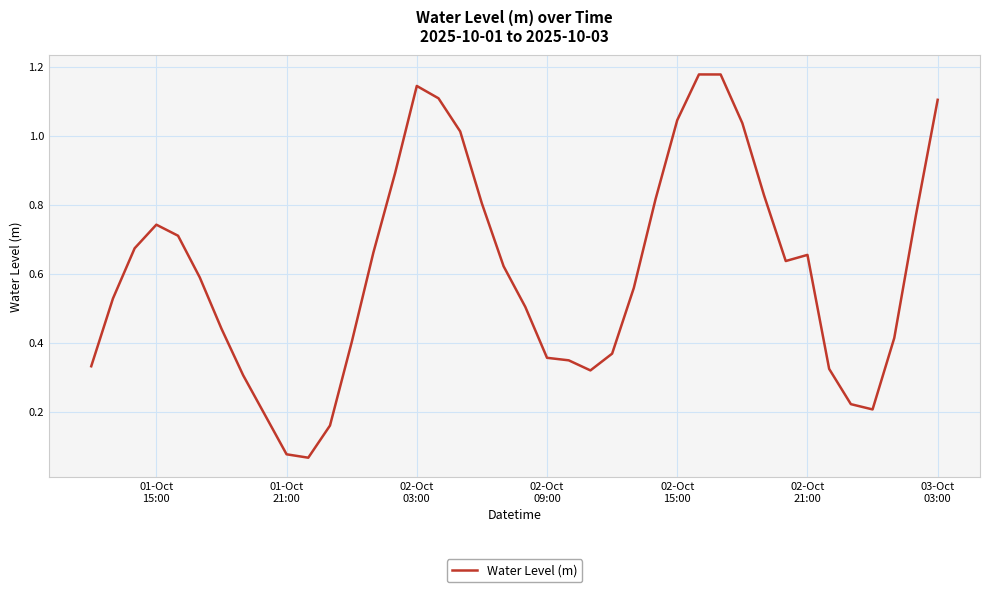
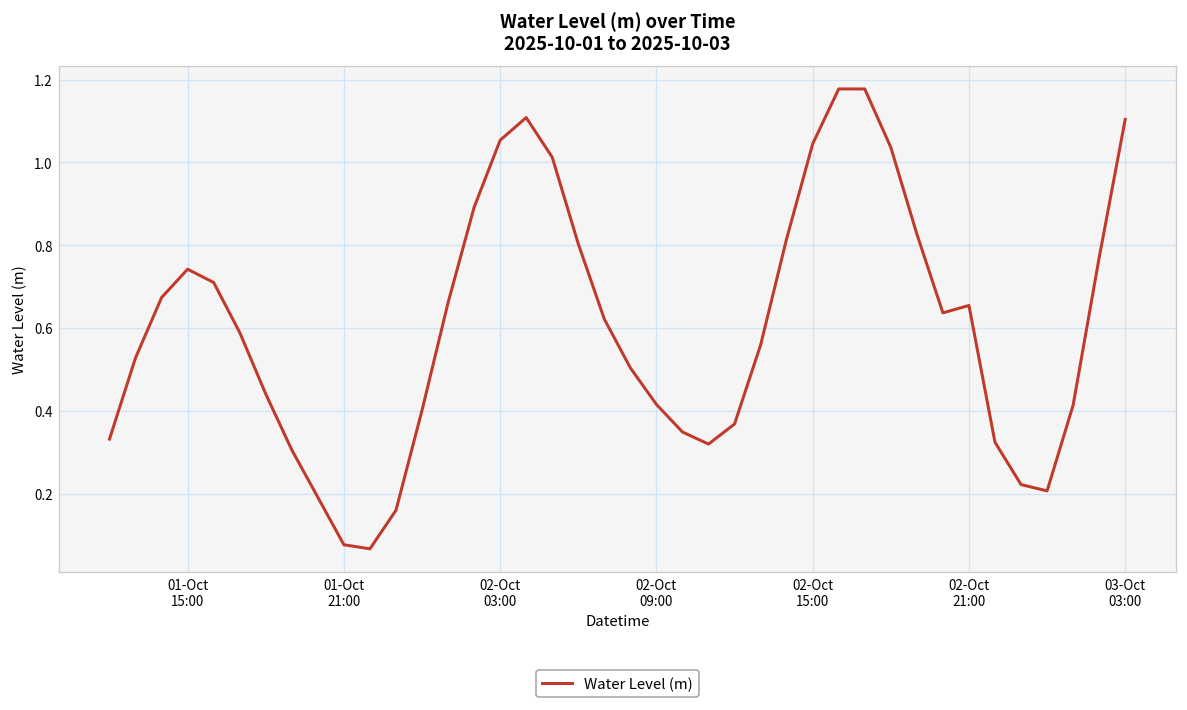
02-Oct 03:00: 1.14 -> 1.05
02-Oct 09:00: 0.36 -> 0.42
